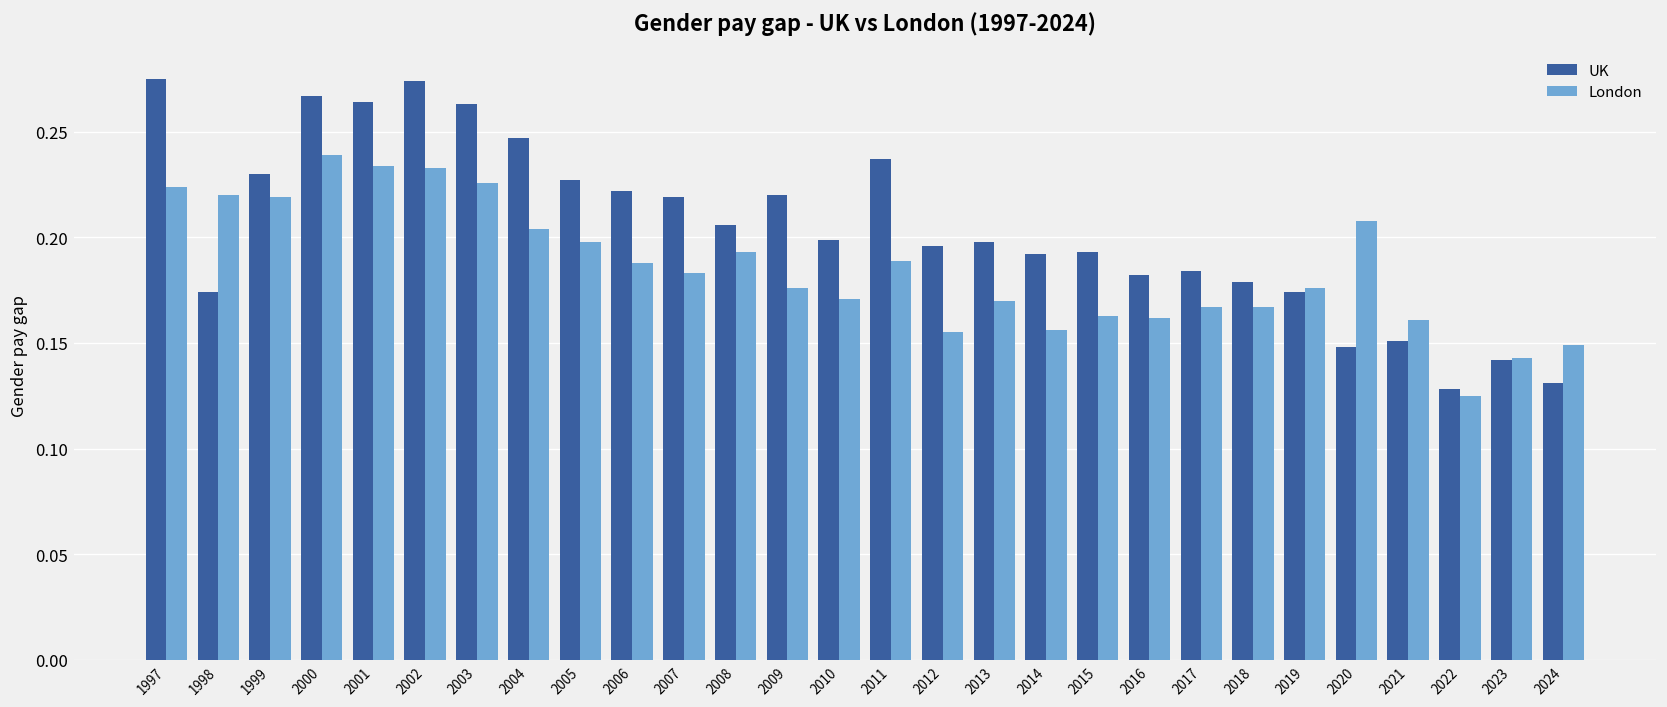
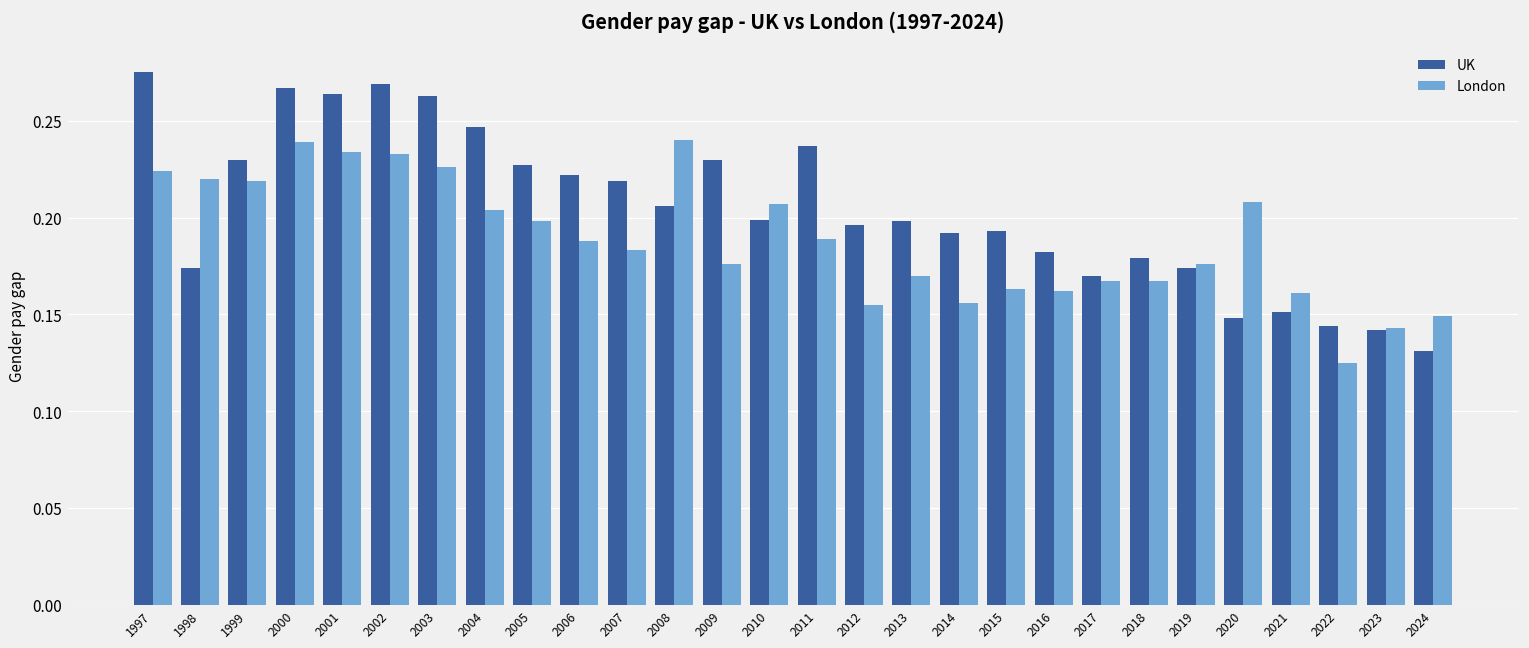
UK, 2002: 0.274 -> 0.269
London, 2008: 0.193 -> 0.240
UK, 2009: 0.22 -> 0.23
London, 2010: 0.171 -> 0.207
UK, 2017: 0.184 -> 0.170
UK, 2022: 0.128 -> 0.144
